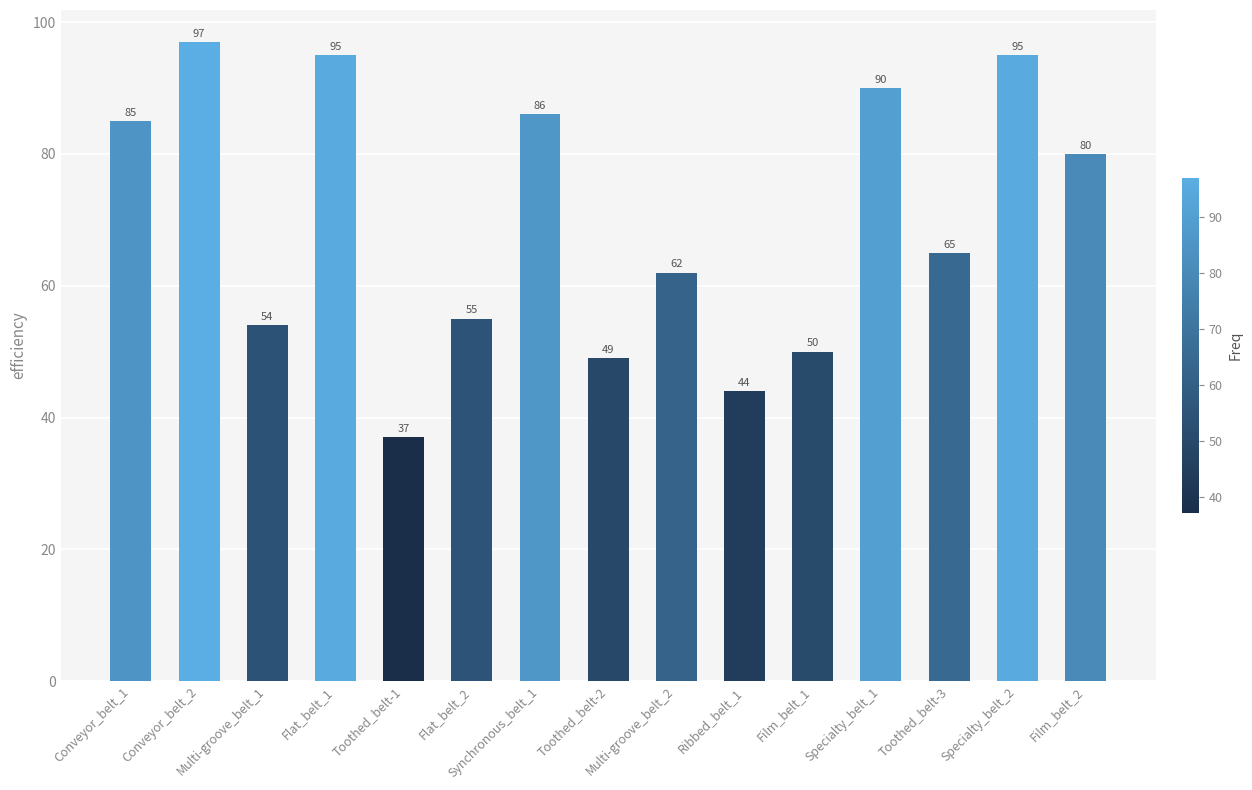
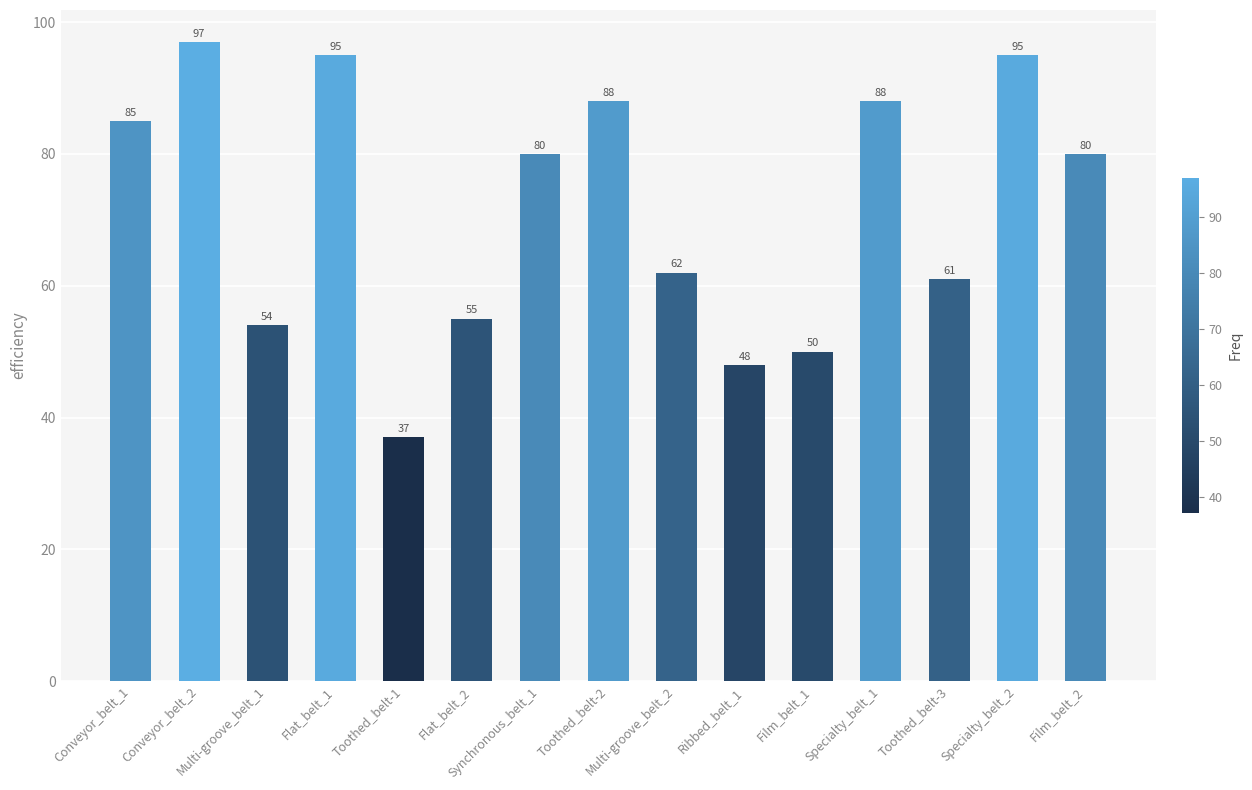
Synchronous_belt_1: 86 -> 80
Toothed_belt-2: 49 -> 88
Ribbed_belt_1: 44 -> 48
Specialty_belt_1: 90 -> 88
Toothed_belt-3: 65 -> 61
